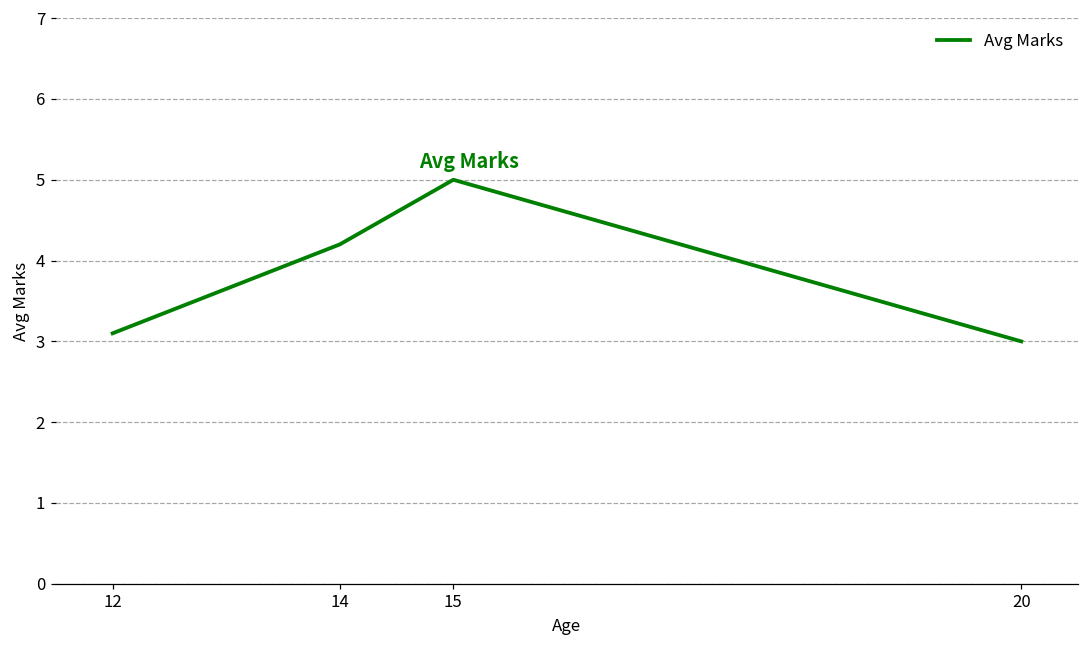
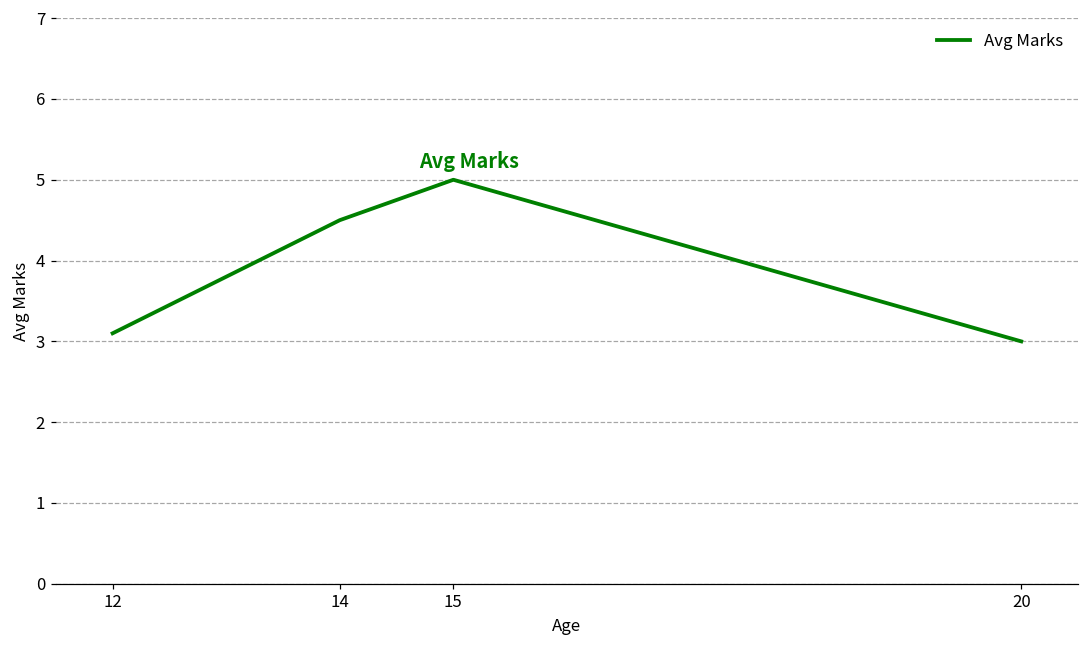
14: 4.2 -> 4.5
